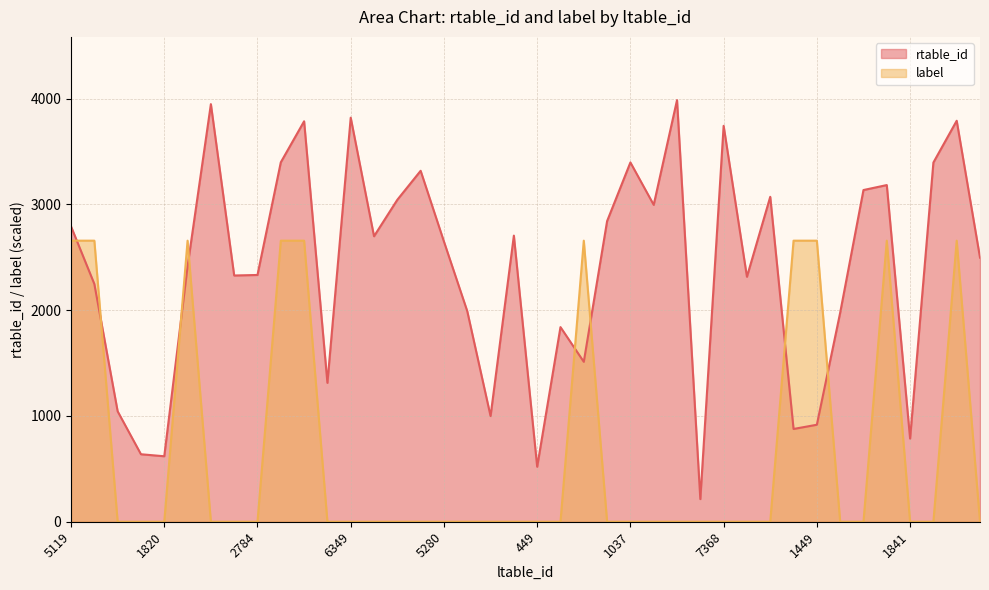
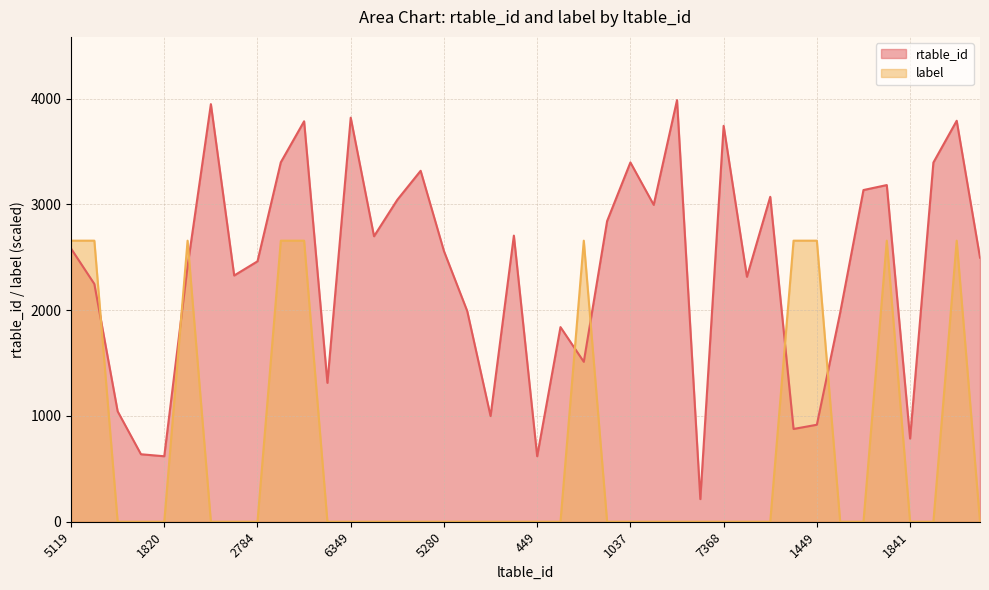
rtable_id, 5119: 2790 -> 2580
rtable_id, 2784: 2330 -> 2460
rtable_id, 5280: 2650 -> 2560
rtable_id, 449: 520 -> 620
